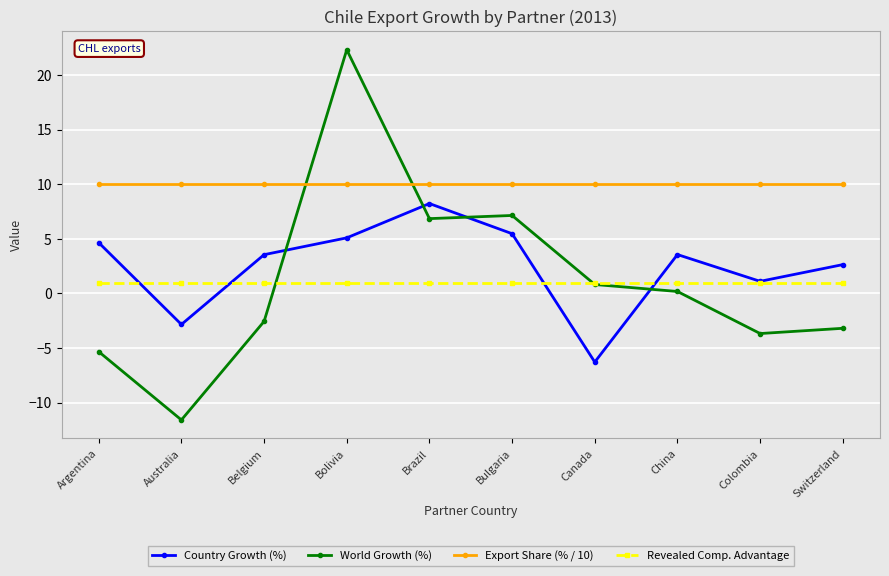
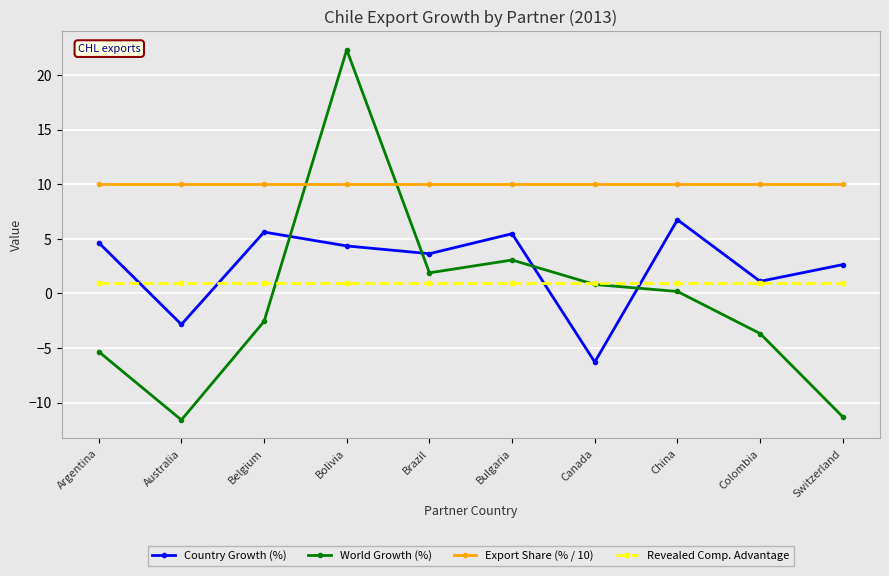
Country Growth (%), Belgium: 3.6 -> 5.6
Country Growth (%), Bolivia: 5.1 -> 4.4
Country Growth (%), Brazil: 8.2 -> 3.6
World Growth (%), Brazil: 6.9 -> 1.9
World Growth (%), Bulgaria: 7.1 -> 3.1
Country Growth (%), China: 3.6 -> 6.8
World Growth (%), Switzerland: -3.2 -> -11.3
